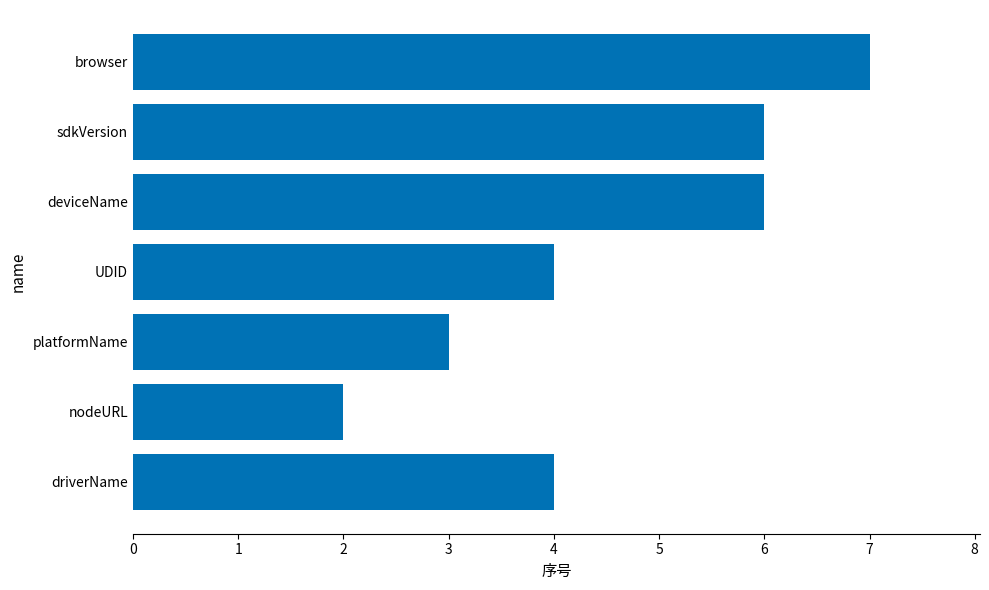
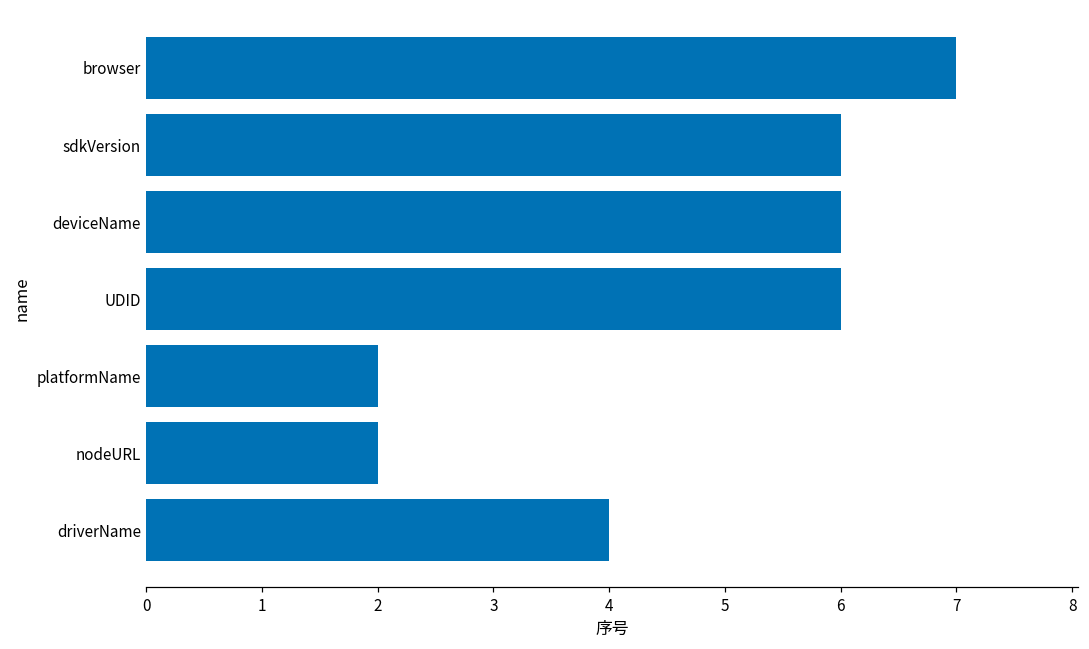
UDID: 4 -> 6
platformName: 3 -> 2
